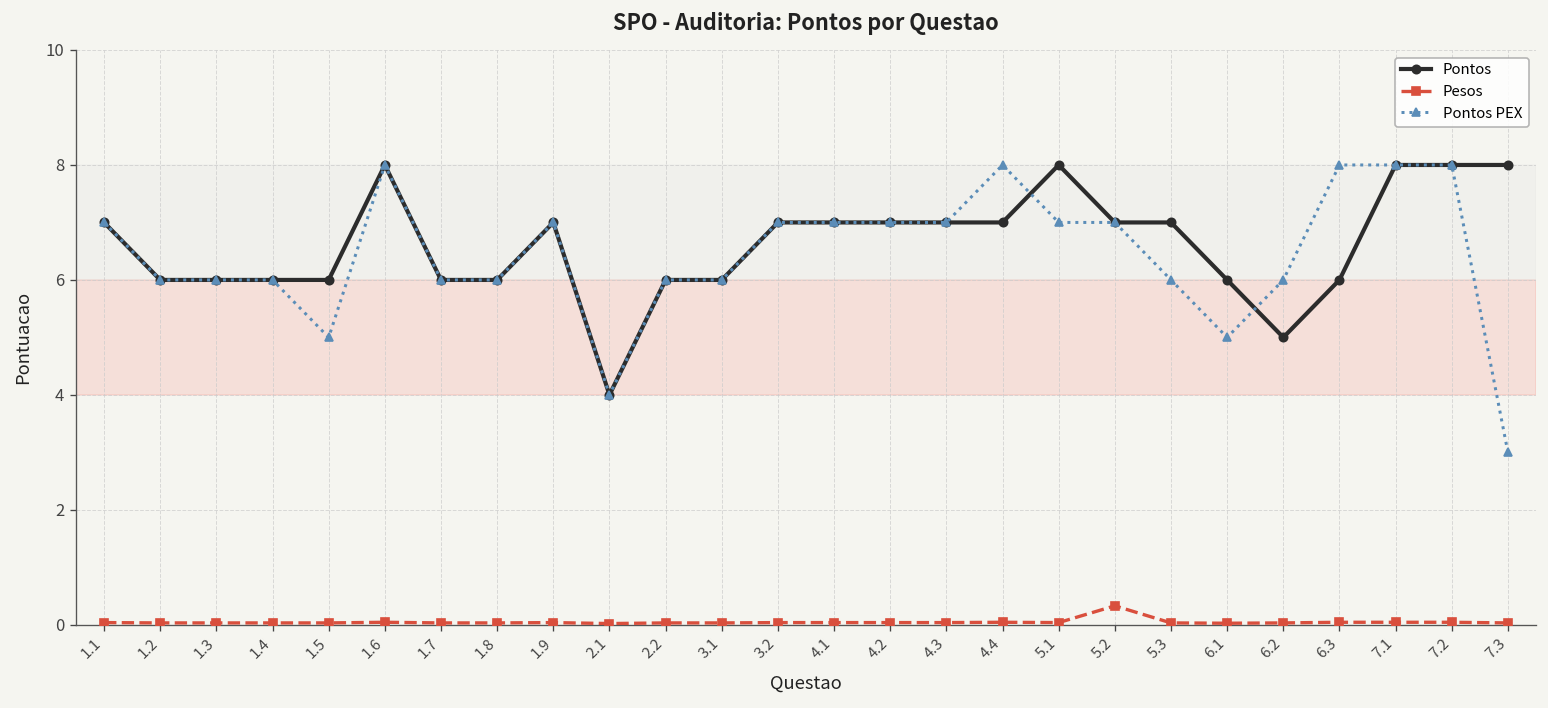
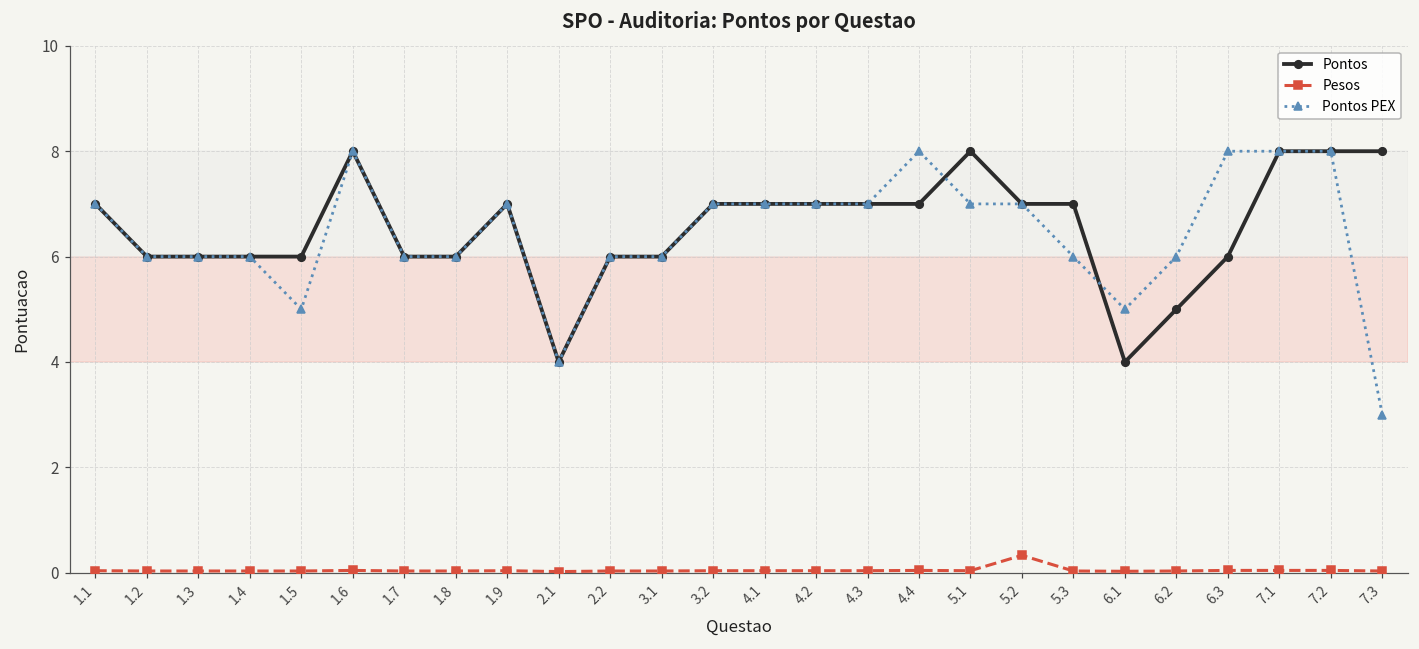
Pontos, 6.1: 6 -> 4
